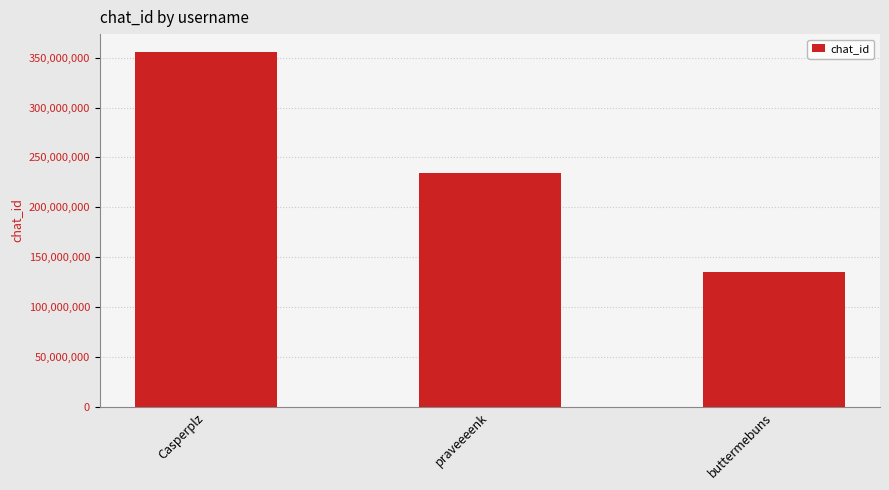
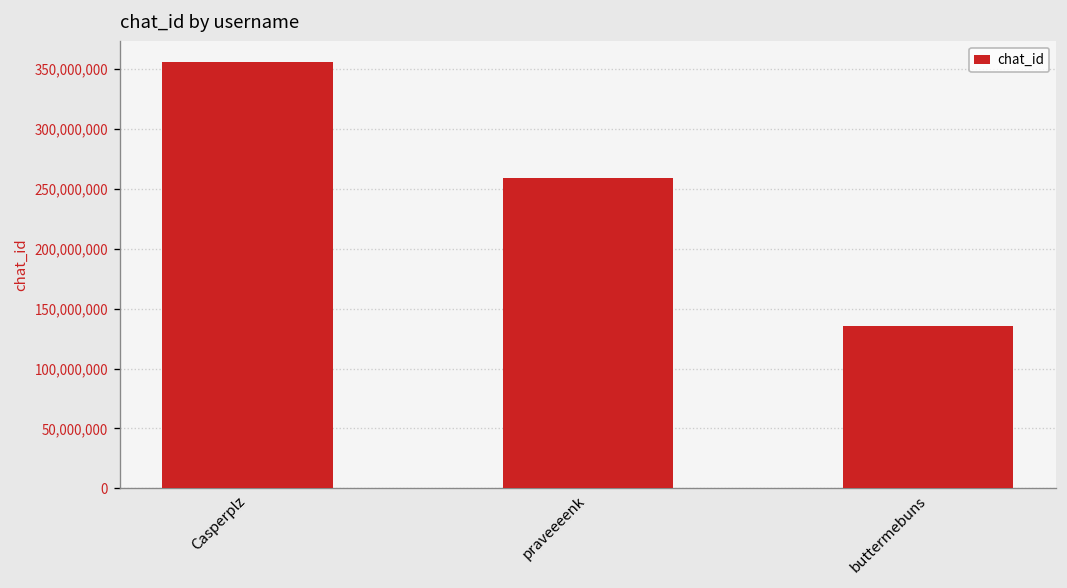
praveeeenk: 230,000,000 -> 260,000,000
